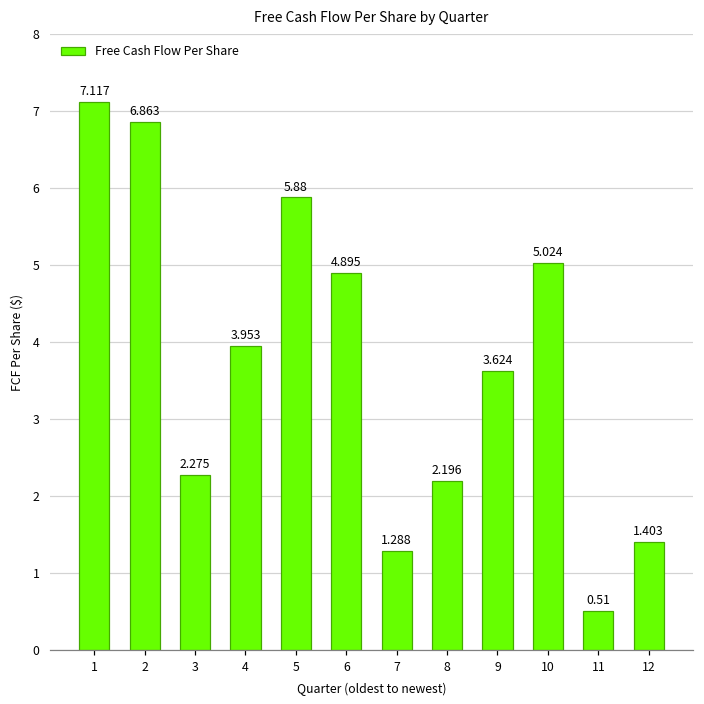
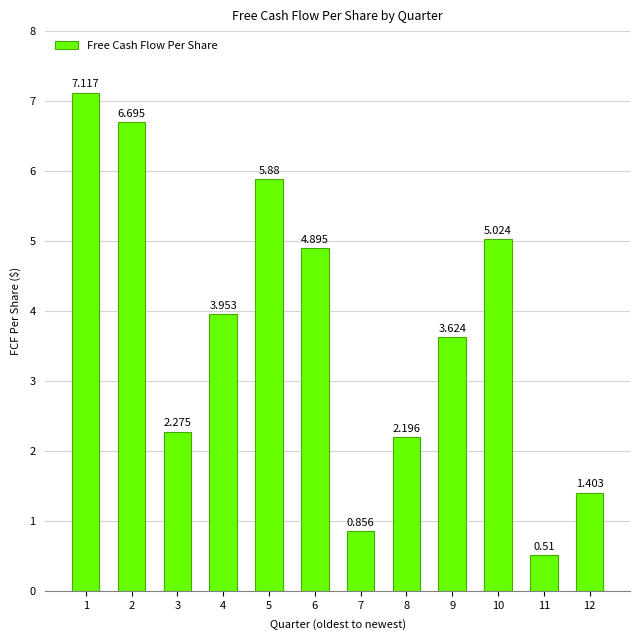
2: 6.863 -> 6.695
7: 1.288 -> 0.856
